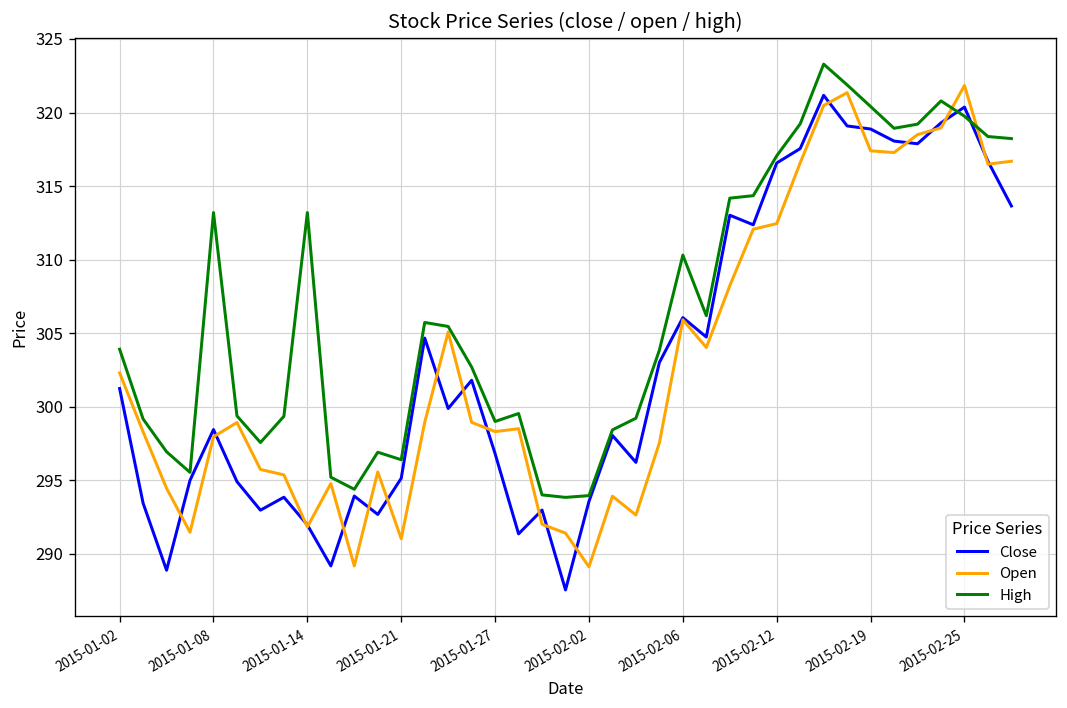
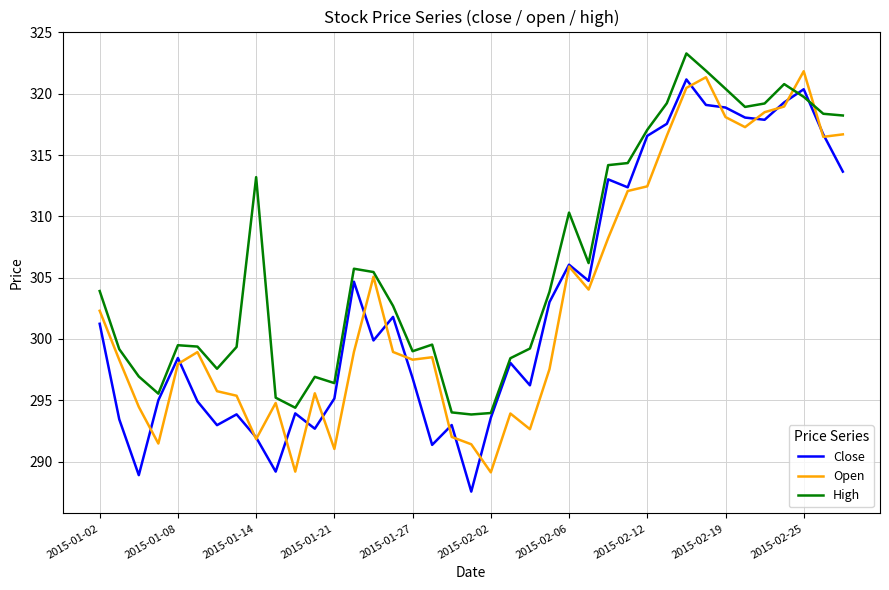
High, 2015-01-08: 313.2 -> 299.5
Open, 2015-02-19: 317.4 -> 318.1
